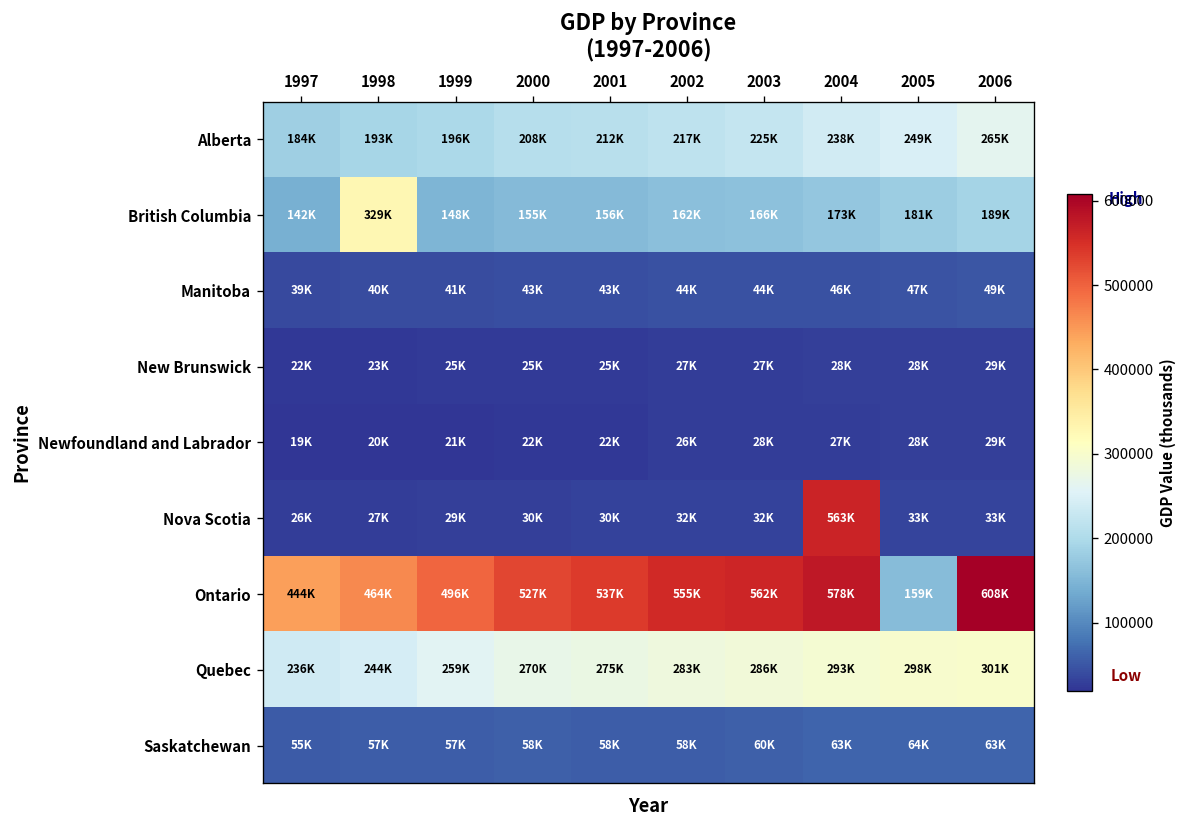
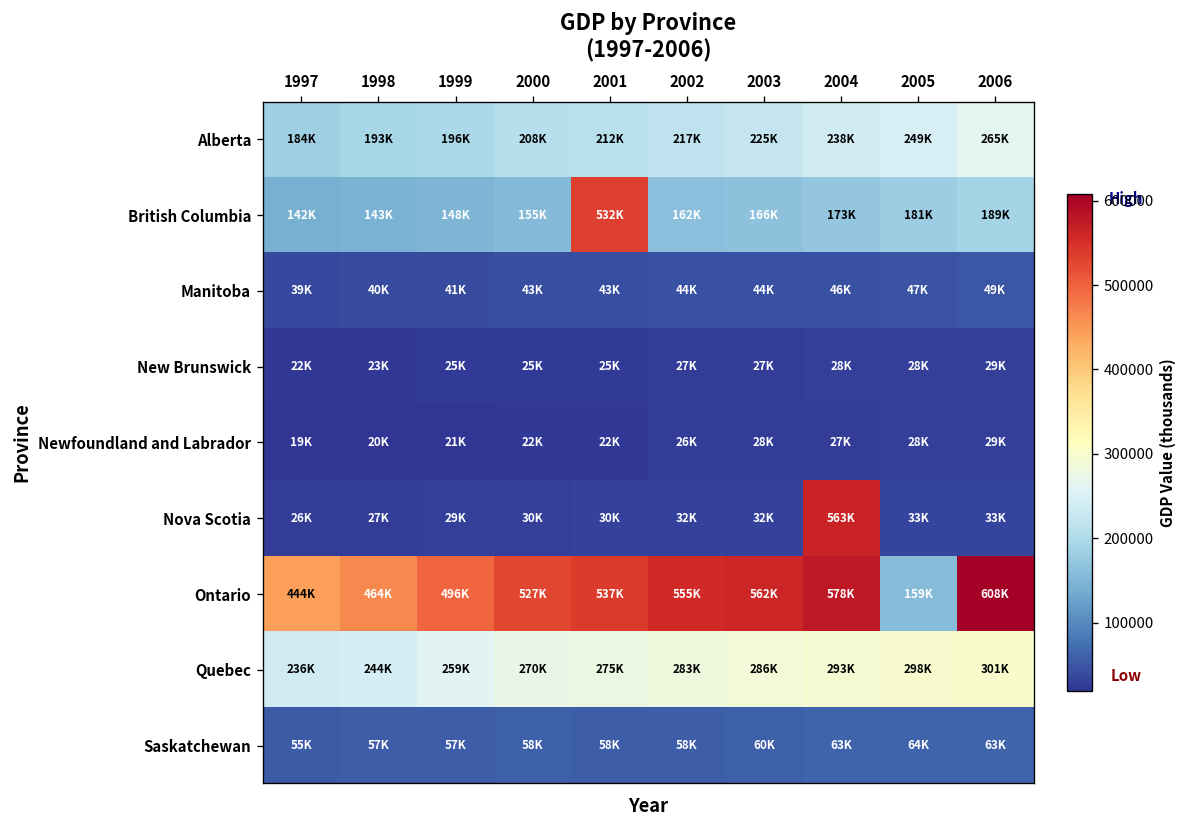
British Columbia, 1998: 329K -> 143K
British Columbia, 2001: 156K -> 532K
